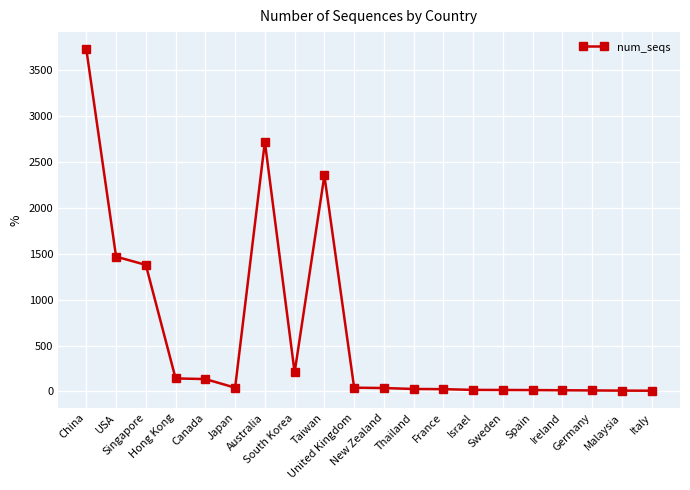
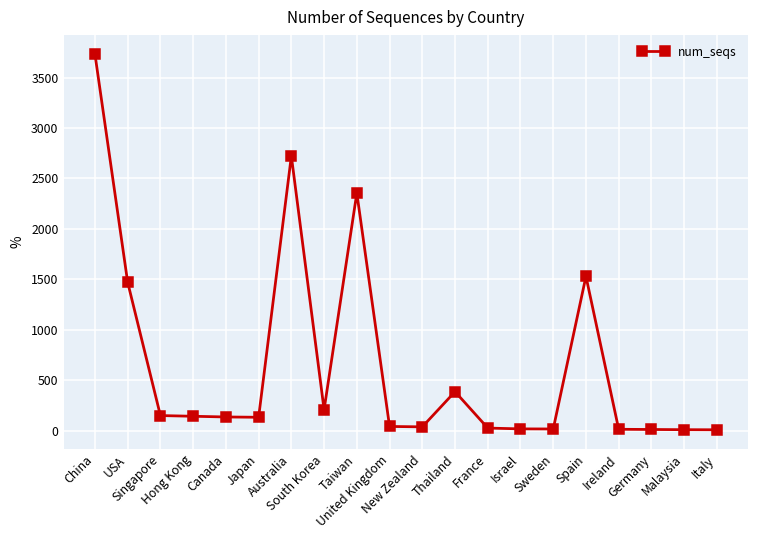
Singapore: 1400 -> 100
Japan: 0 -> 100
Thailand: 0 -> 400
Spain: 0 -> 1500
